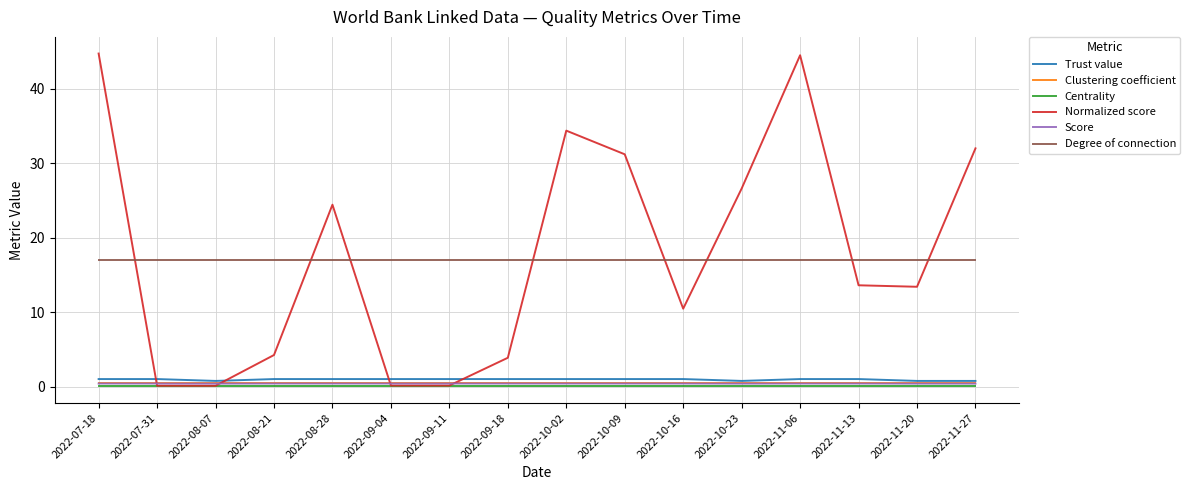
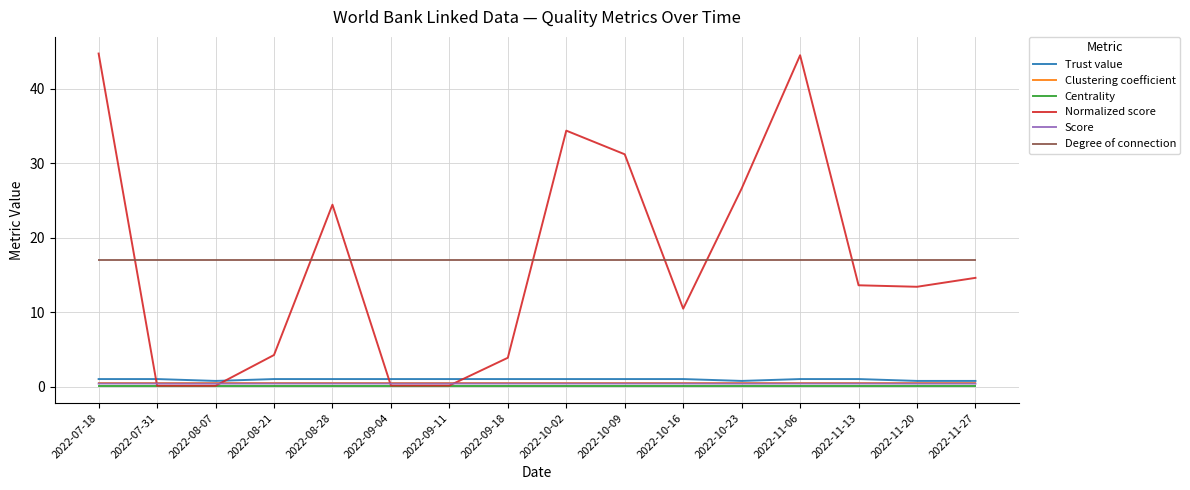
Normalized score, 2022-11-27: 32 -> 15
